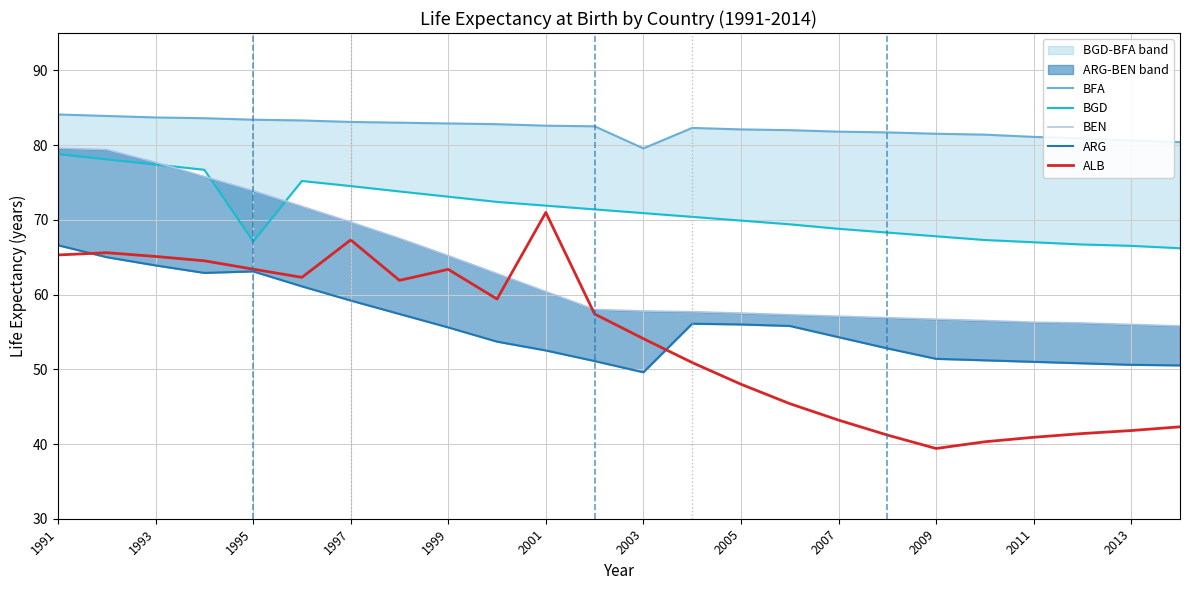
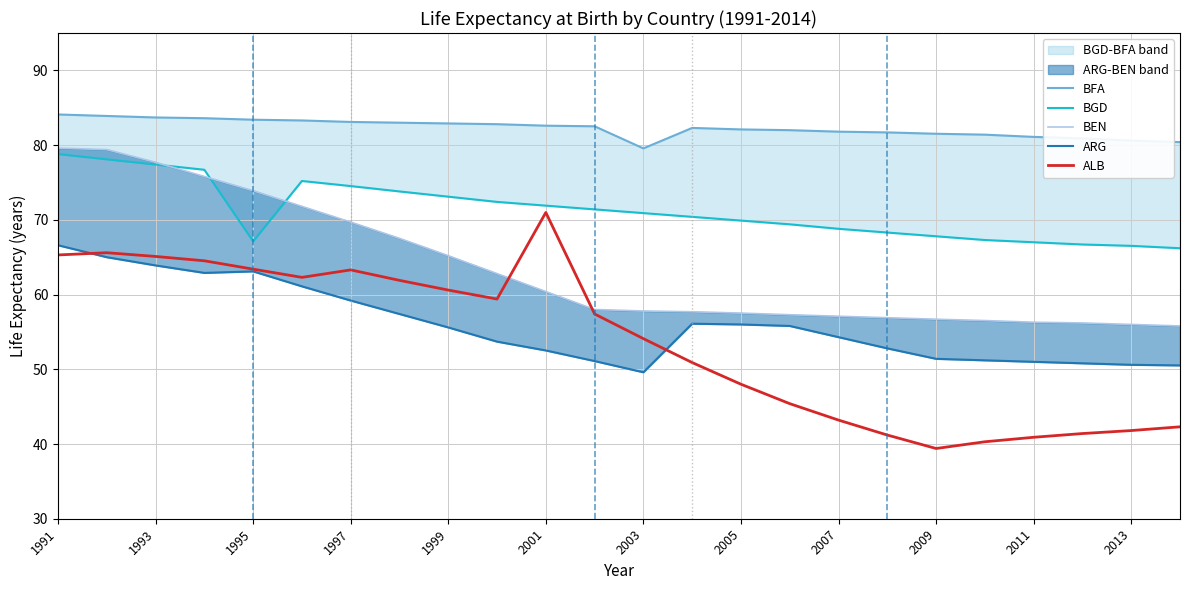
ALB, 1997: 67 -> 63
ALB, 1999: 63 -> 61
